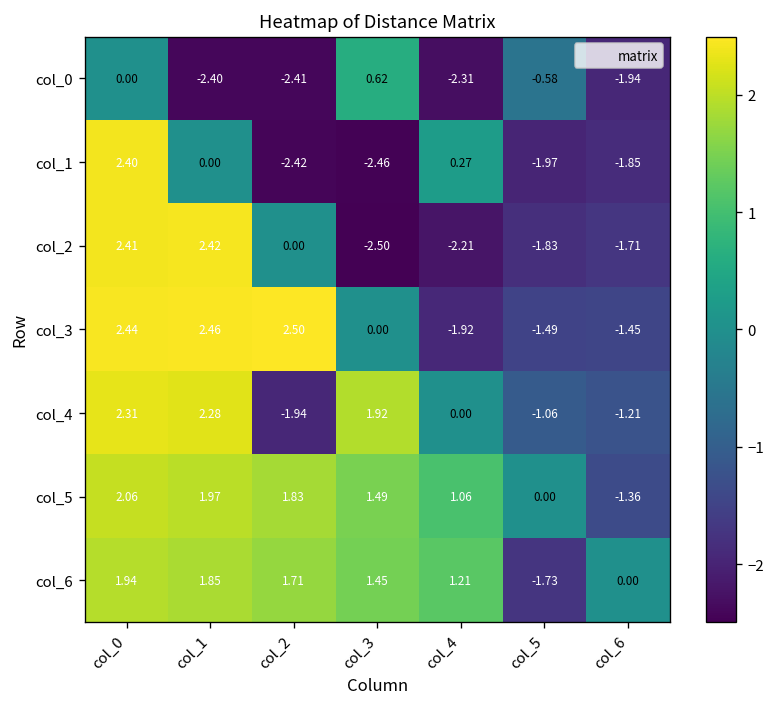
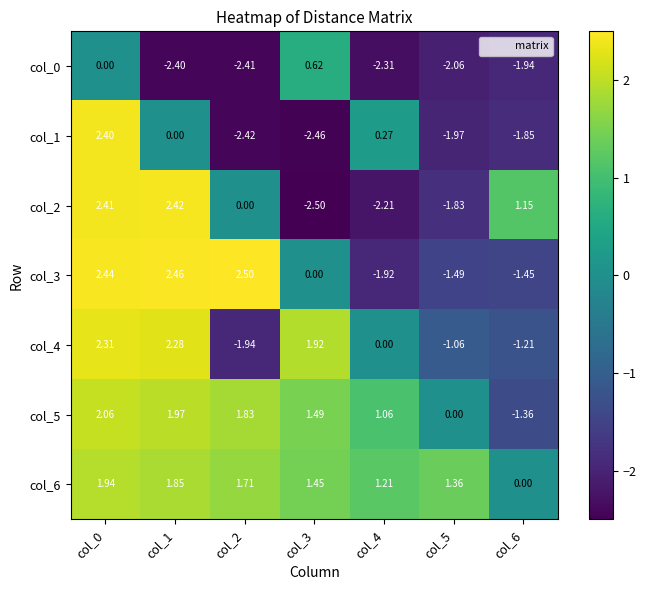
col_0, col_5: -0.58 -> -2.06
col_2, col_6: -1.71 -> 1.15
col_6, col_5: -1.73 -> 1.36
